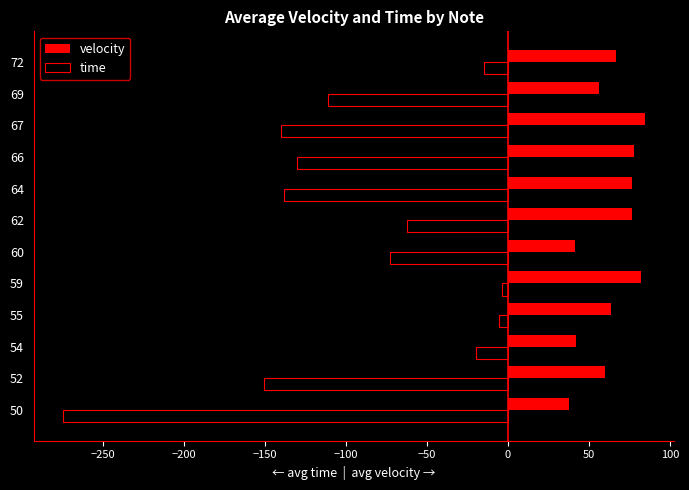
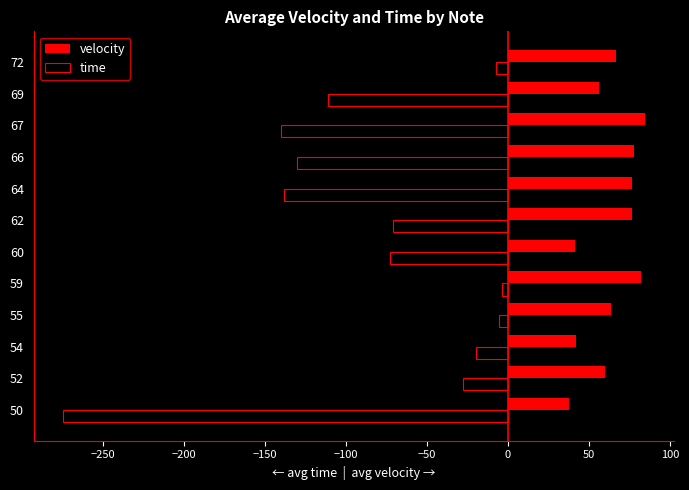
time, 72: -15 -> -8
time, 62: -63 -> -71
time, 52: -151 -> -28
